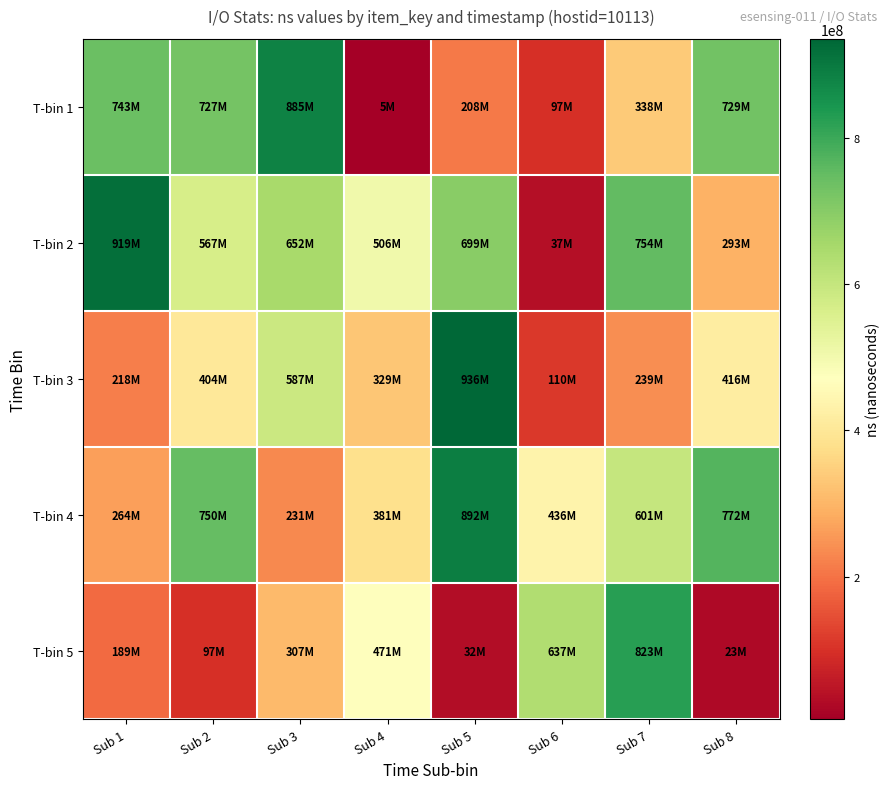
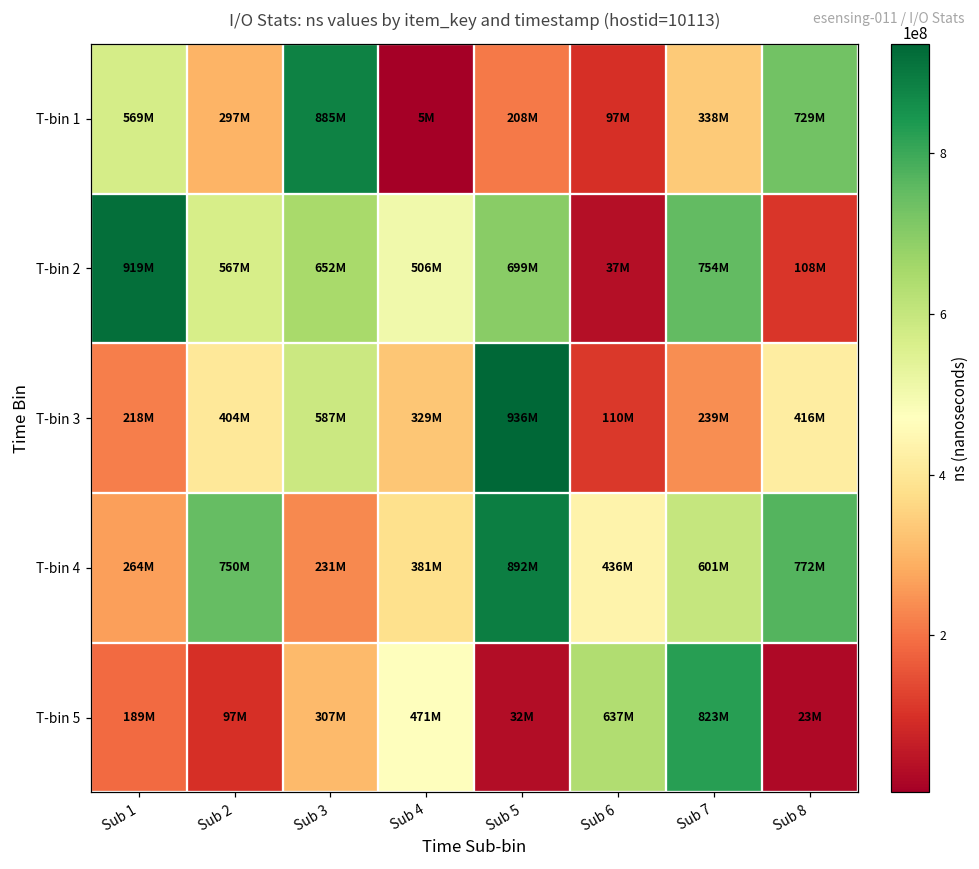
T-bin 1, Sub 1: 743M -> 569M
T-bin 1, Sub 2: 727M -> 297M
T-bin 2, Sub 8: 293M -> 108M
